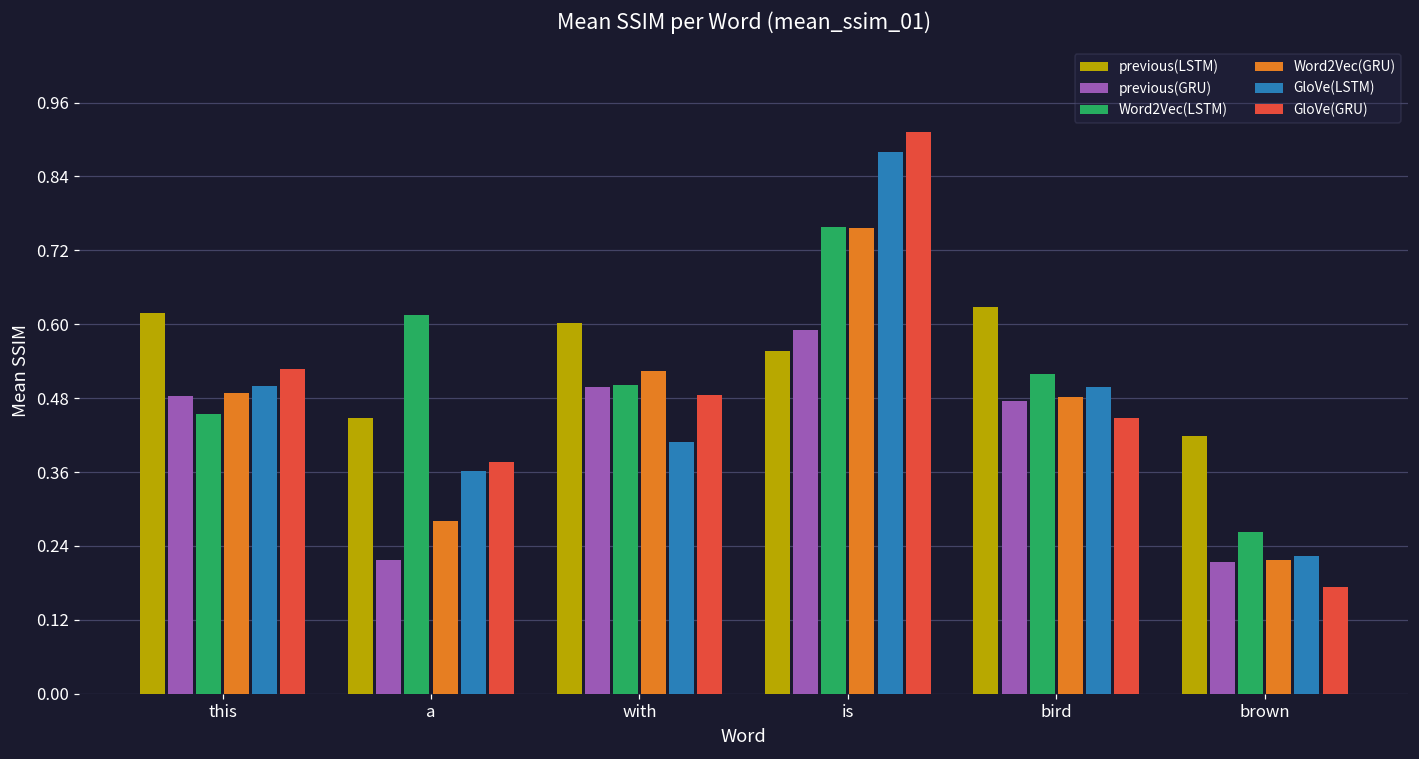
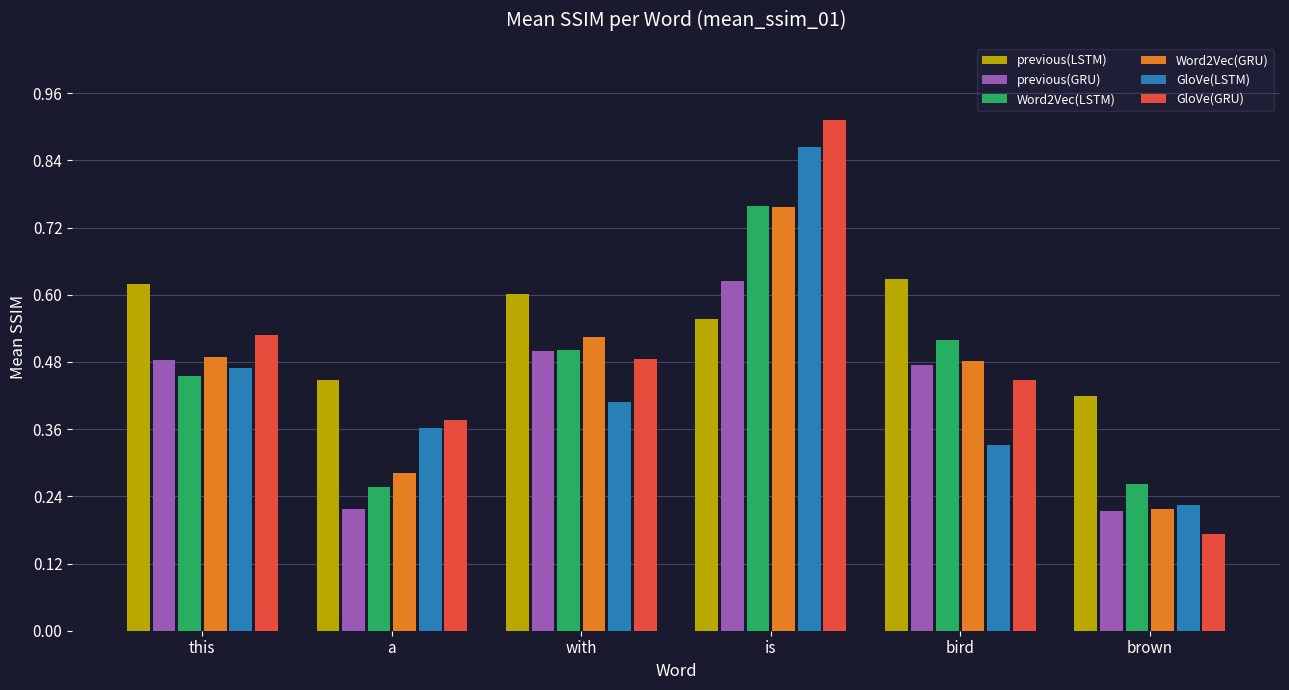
GloVe(LSTM), this: 0.50 -> 0.47
Word2Vec(LSTM), a: 0.61 -> 0.26
previous(GRU), is: 0.59 -> 0.63
GloVe(LSTM), is: 0.88 -> 0.86
GloVe(LSTM), bird: 0.50 -> 0.33
